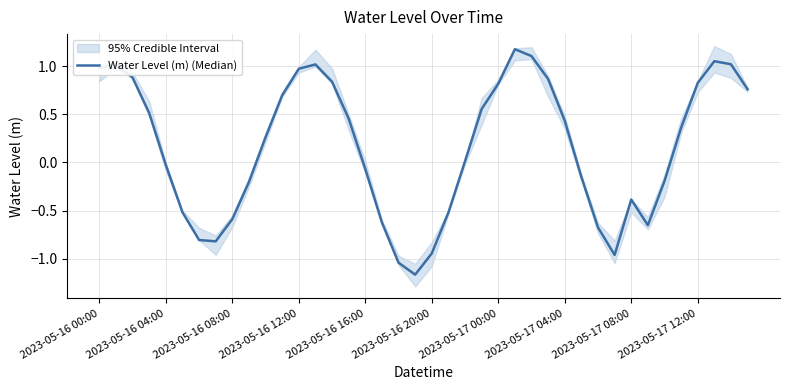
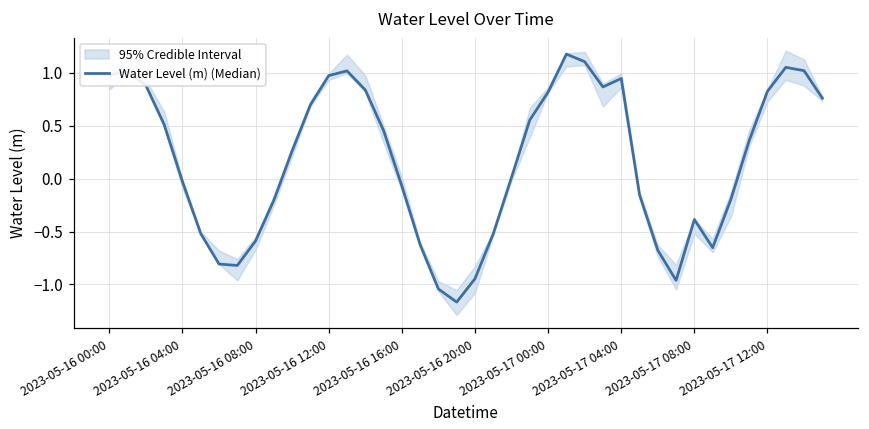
Water Level (m) (Median), 2023-05-17 04:00: 0.4 -> 0.9
